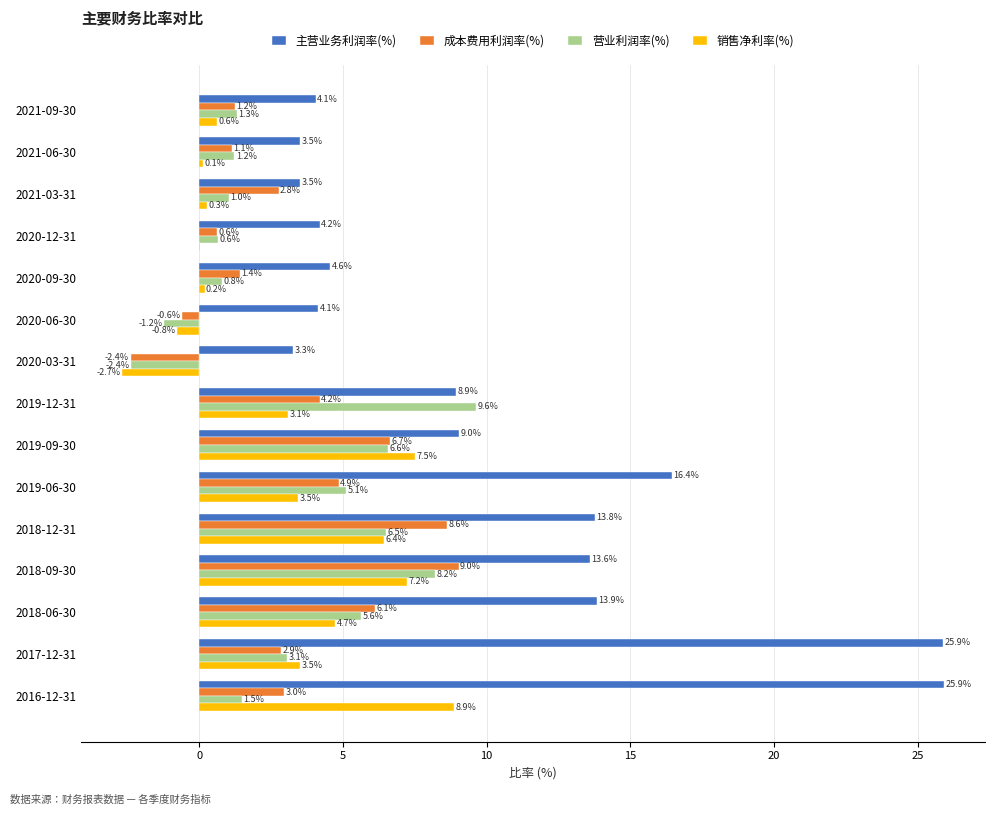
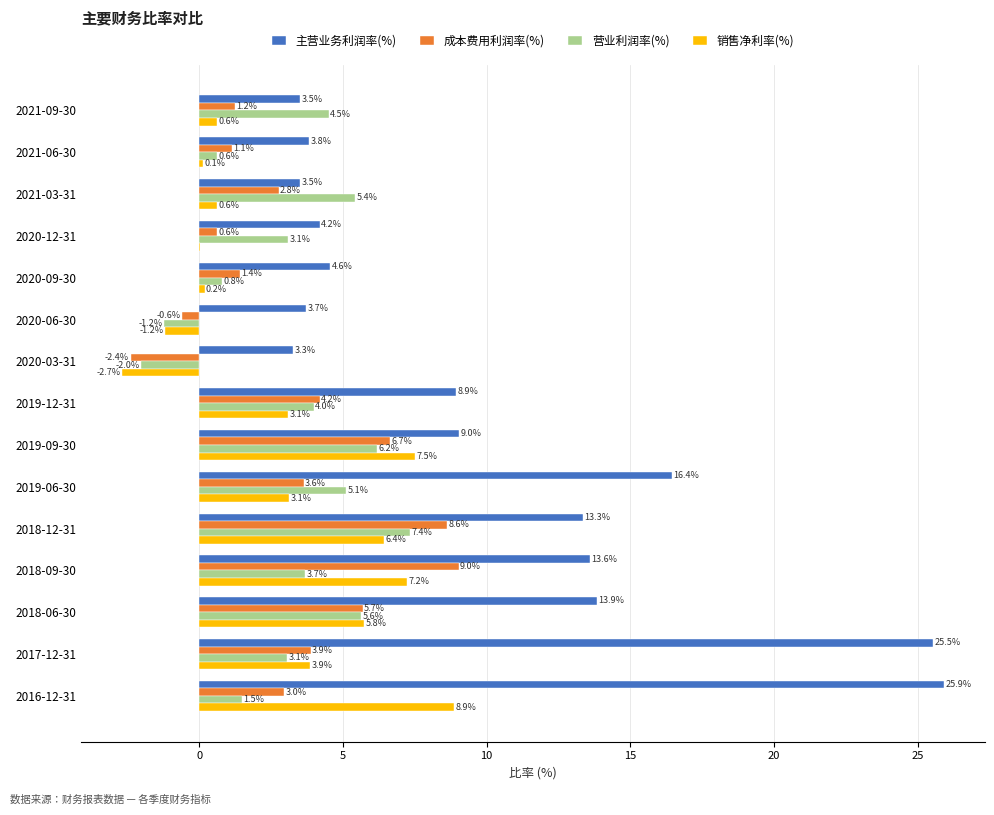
主营业务利润率(%), 2021-09-30: 4.1% -> 3.5%
营业利润率(%), 2021-09-30: 1.3% -> 4.5%
主营业务利润率(%), 2021-06-30: 3.5% -> 3.8%
营业利润率(%), 2021-06-30: 1.2% -> 0.6%
营业利润率(%), 2021-03-31: 1.0% -> 5.4%
销售净利率(%), 2021-03-31: 0.3% -> 0.6%
营业利润率(%), 2020-12-31: 0.6% -> 3.1%
主营业务利润率(%), 2020-06-30: 4.1% -> 3.7%
销售净利率(%), 2020-06-30: -0.8% -> -1.2%
营业利润率(%), 2020-03-31: -2.4% -> -2.0%
营业利润率(%), 2019-12-31: 9.6% -> 4.0%
营业利润率(%), 2019-09-30: 6.6% -> 6.2%
成本费用利润率(%), 2019-06-30: 4.9% -> 3.6%
销售净利率(%), 2019-06-30: 3.5% -> 3.1%
主营业务利润率(%), 2018-12-31: 13.8% -> 13.3%
营业利润率(%), 2018-12-31: 6.5% -> 7.4%
营业利润率(%), 2018-09-30: 8.2% -> 3.7%
成本费用利润率(%), 2018-06-30: 6.1% -> 5.7%
销售净利率(%), 2018-06-30: 4.7% -> 5.8%
主营业务利润率(%), 2017-12-31: 25.9% -> 25.5%
成本费用利润率(%), 2017-12-31: 2.9% -> 3.9%
销售净利率(%), 2017-12-31: 3.5% -> 3.9%
